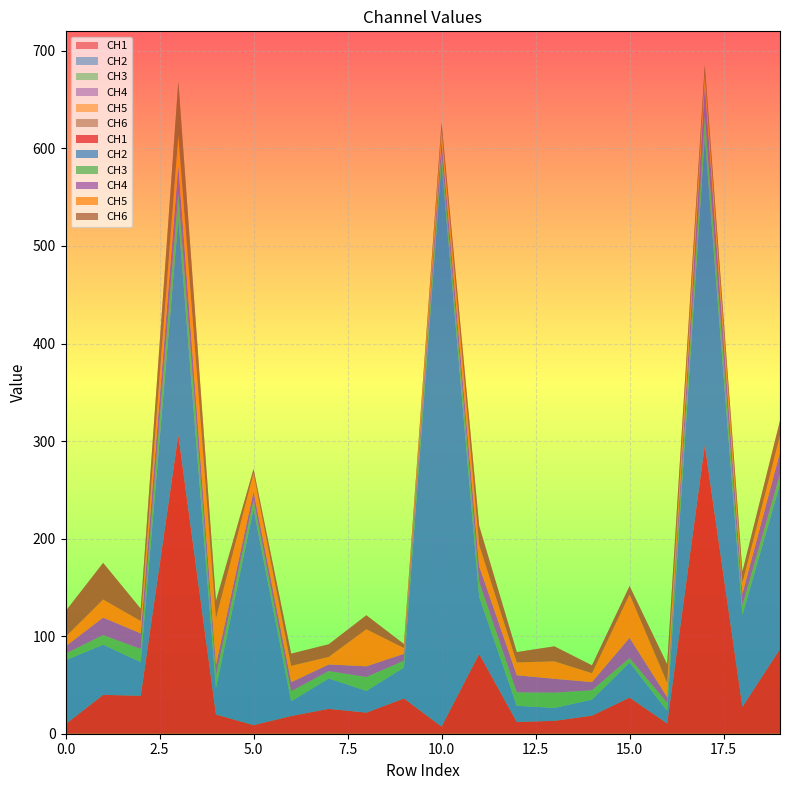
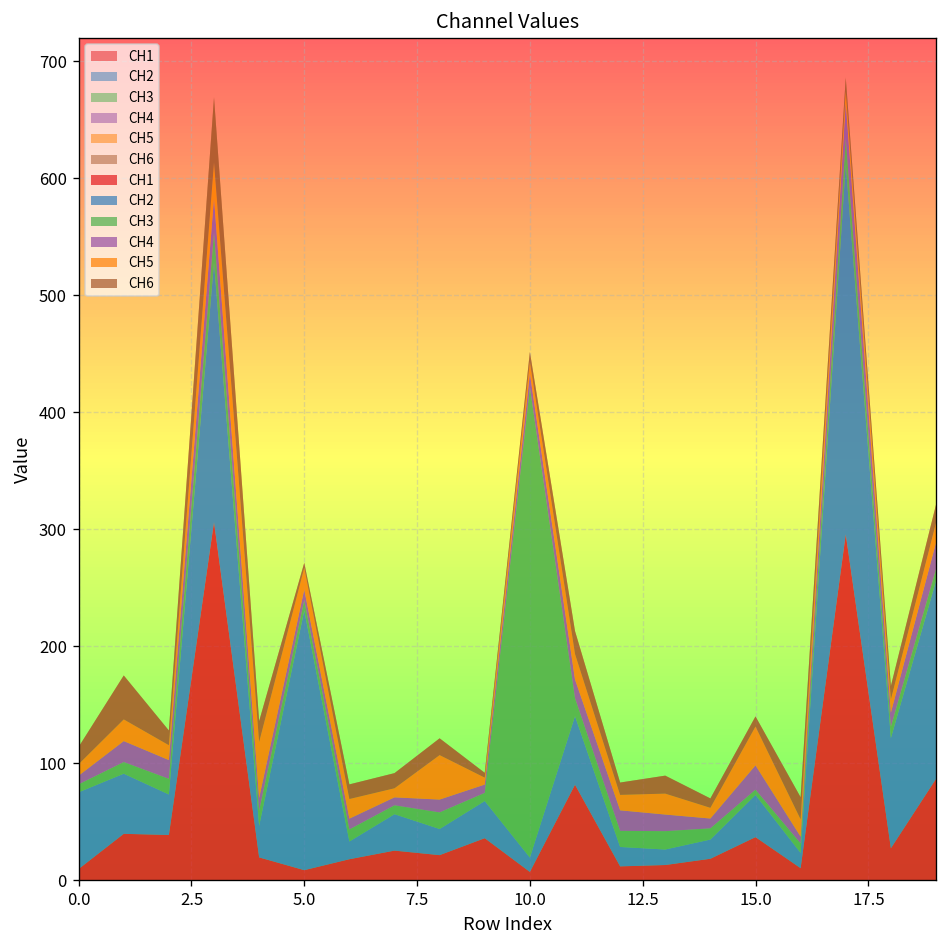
CH6, 0.0: 30 -> 10
CH2, 10.0: 580 -> 10
CH3, 10.0: 10 -> 400
CH5, 15.0: 40 -> 30
